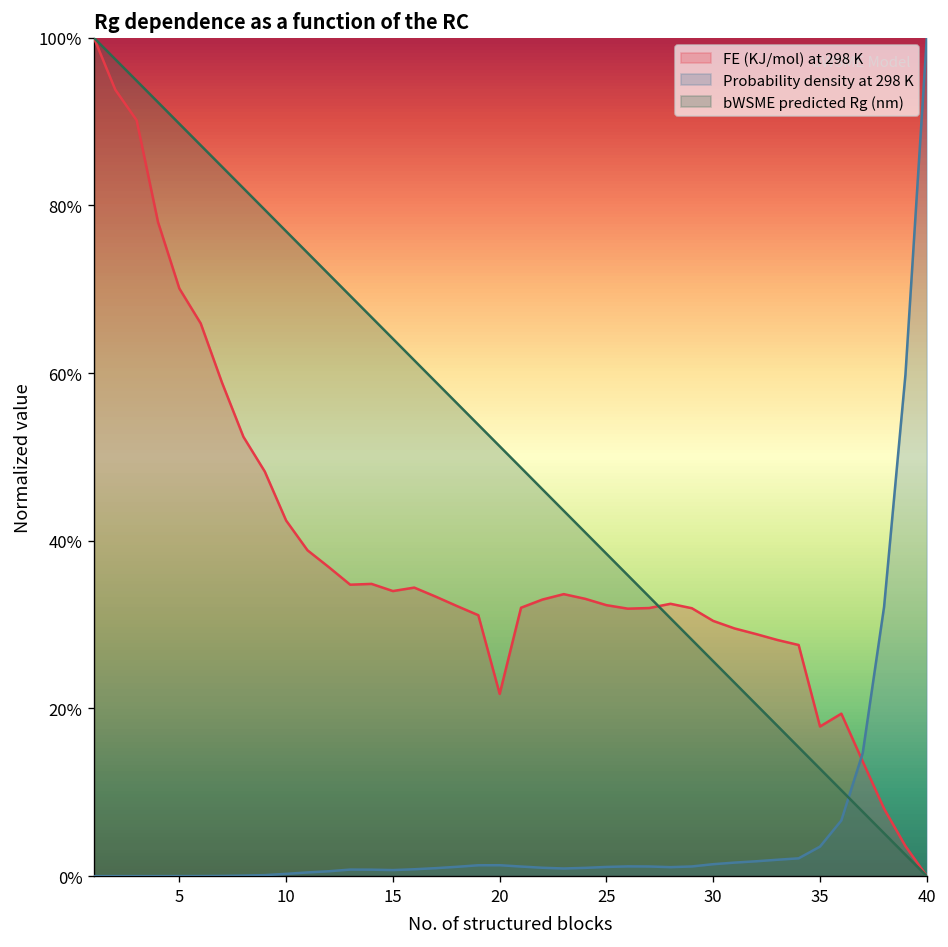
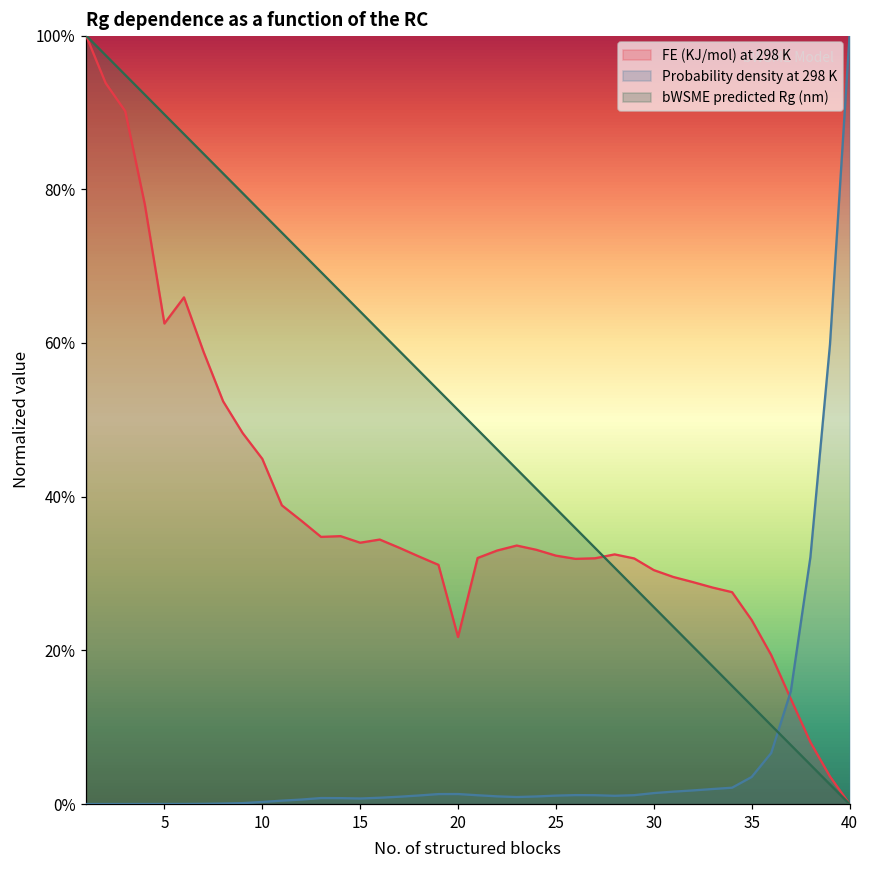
FE (KJ/mol) at 298 K, 5: 70% -> 63%
FE (KJ/mol) at 298 K, 10: 42% -> 45%
FE (KJ/mol) at 298 K, 35: 18% -> 24%
